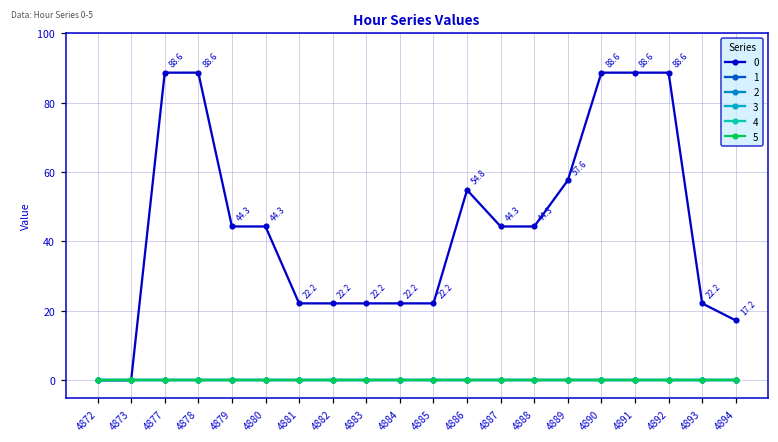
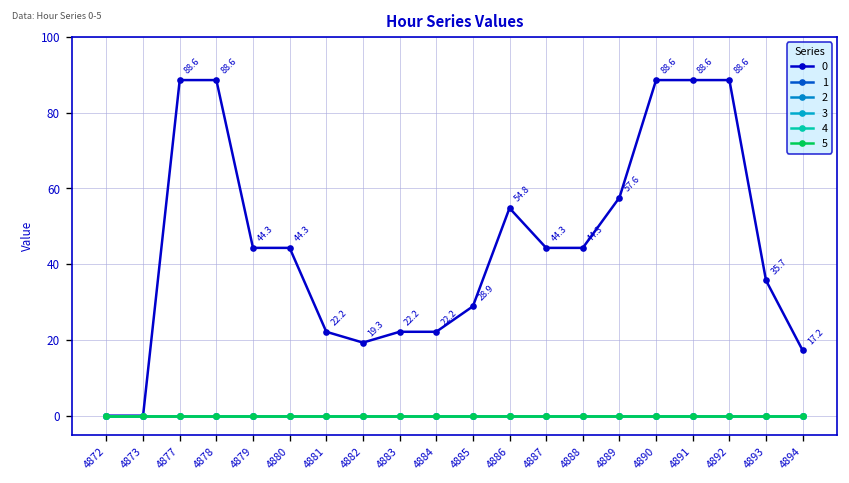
0, 4882: 22.2 -> 19.3
0, 4885: 22.2 -> 28.9
0, 4893: 22.2 -> 35.7
